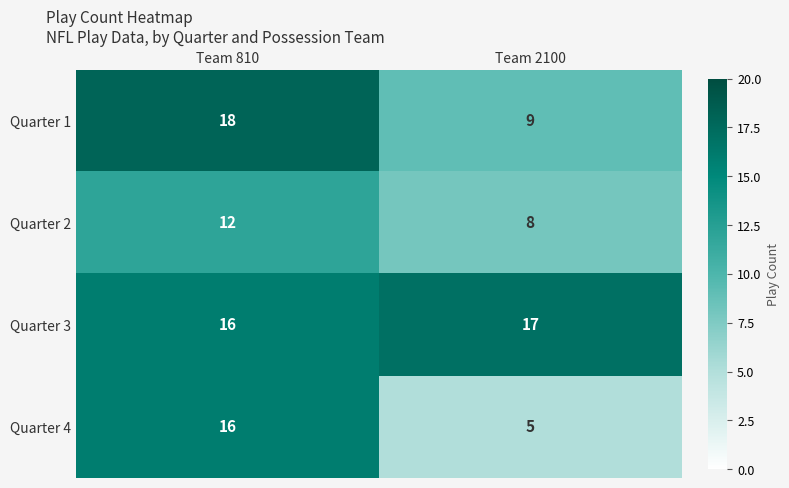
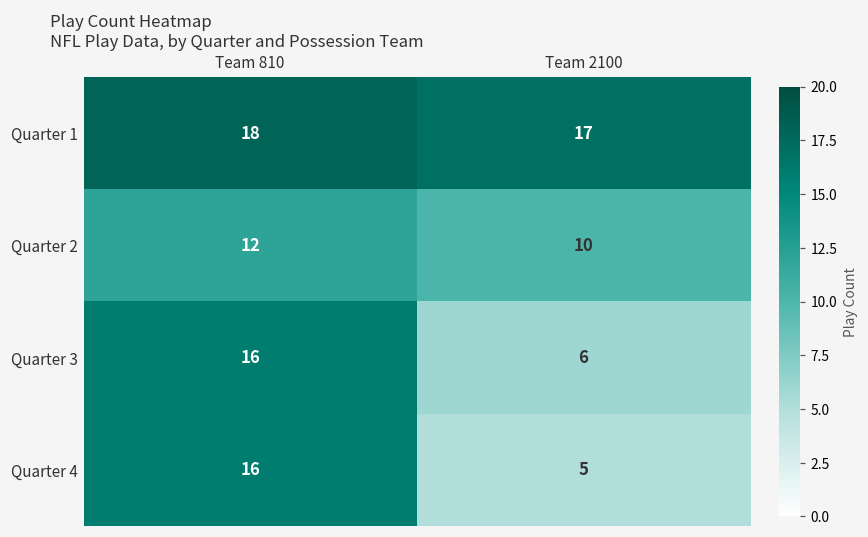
Quarter 1, Team 2100: 9 -> 17
Quarter 2, Team 2100: 8 -> 10
Quarter 3, Team 2100: 17 -> 6
